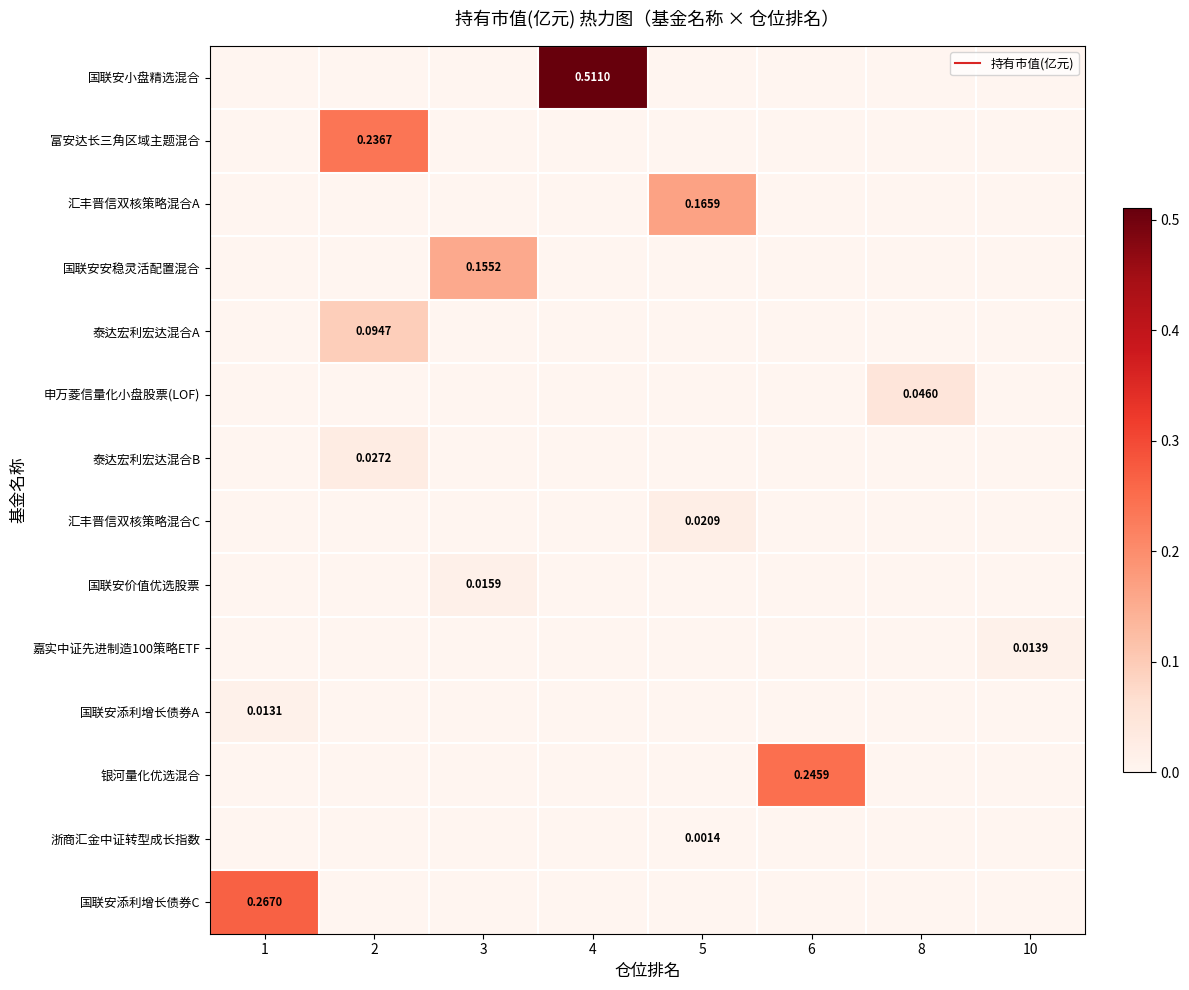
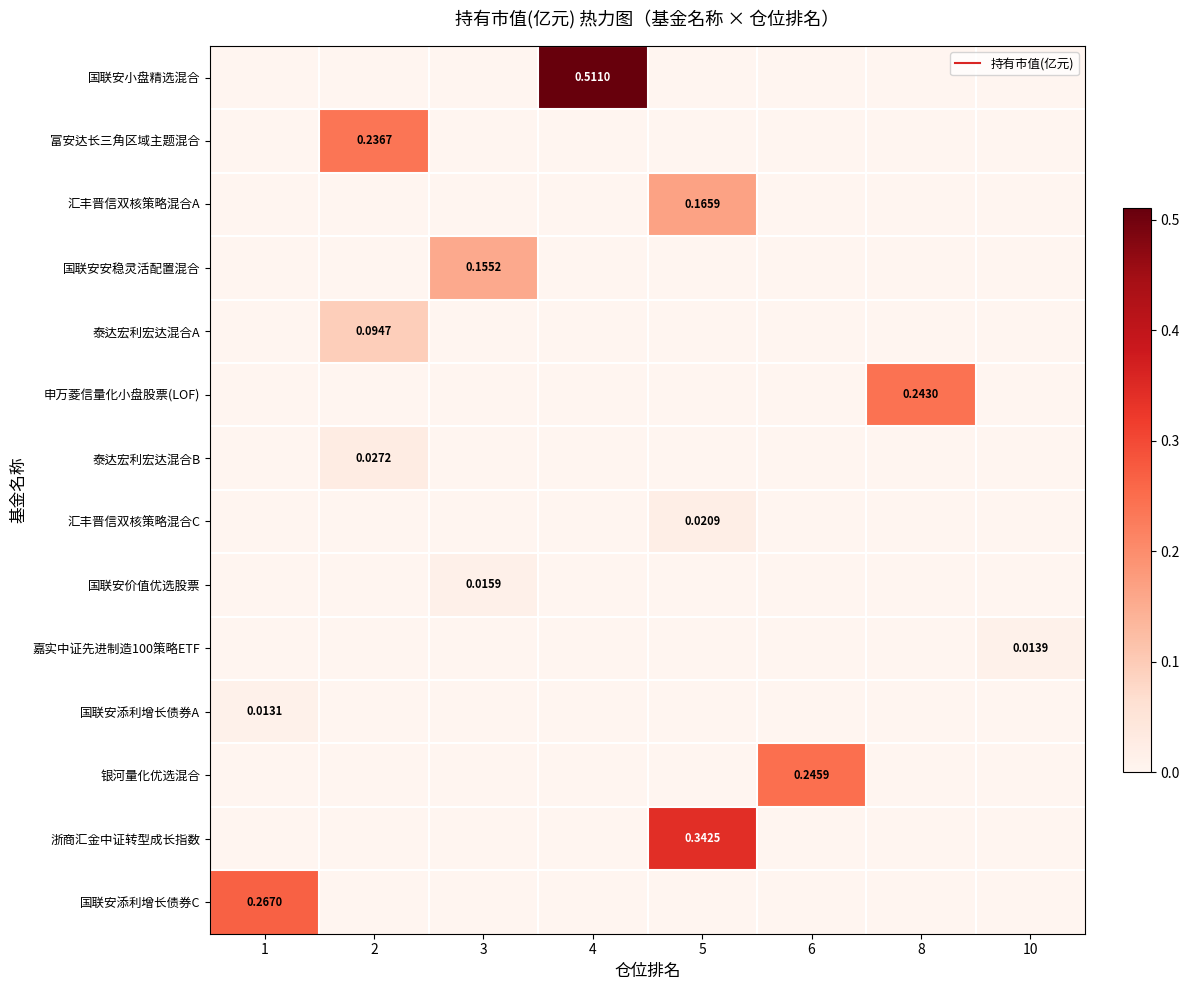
申万菱信量化小盘股票(LOF), 8: 0.0460 -> 0.2430
浙商汇金中证转型成长指数, 5: 0.0014 -> 0.3425
